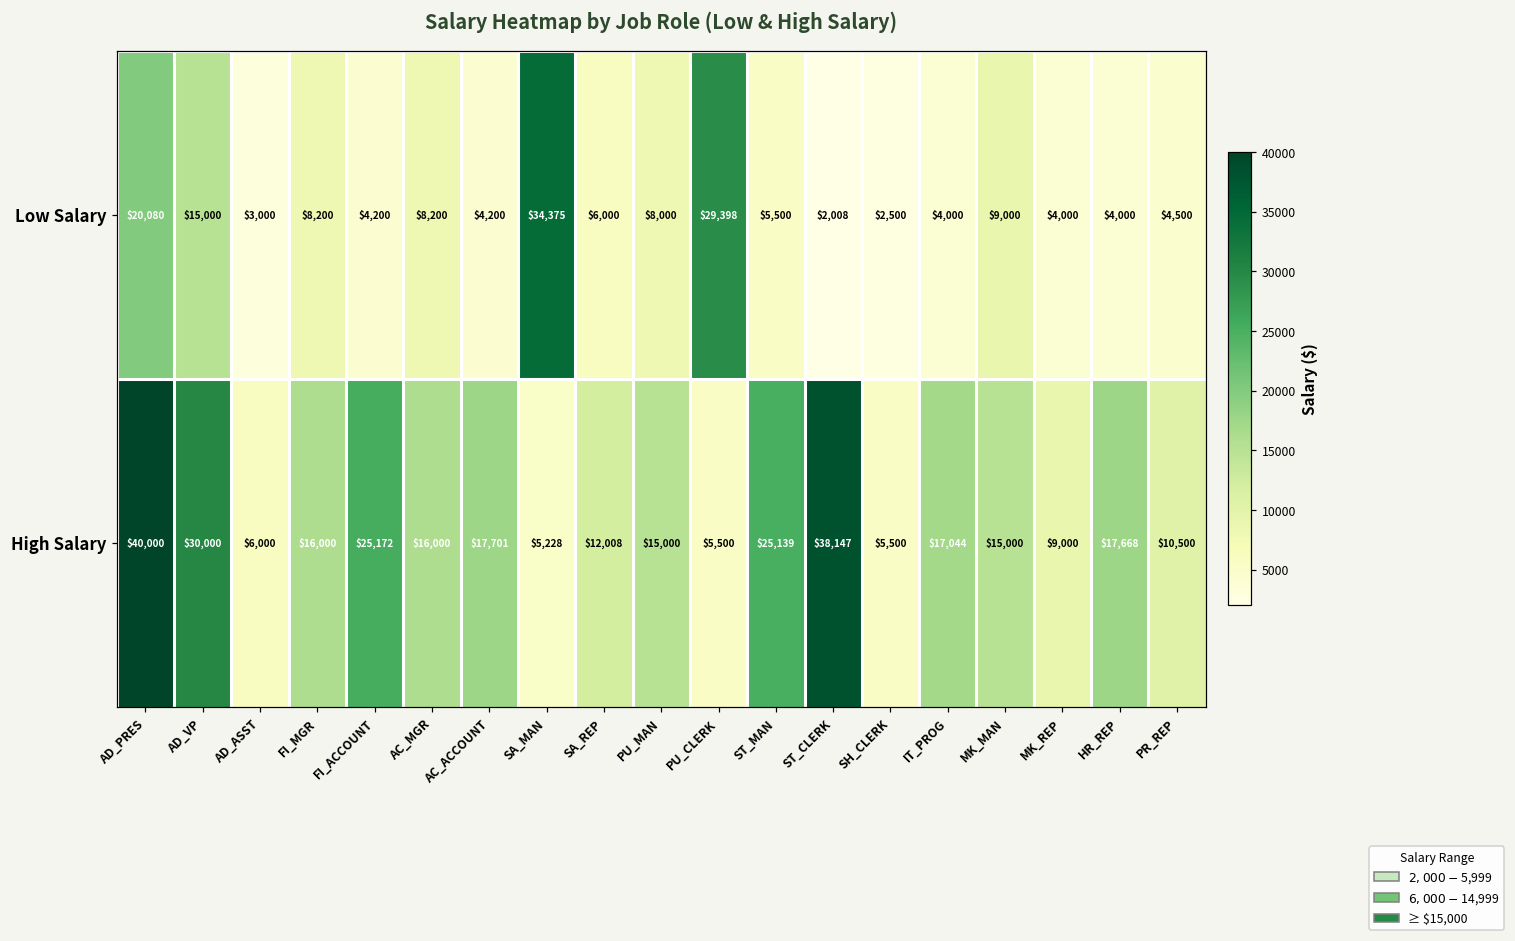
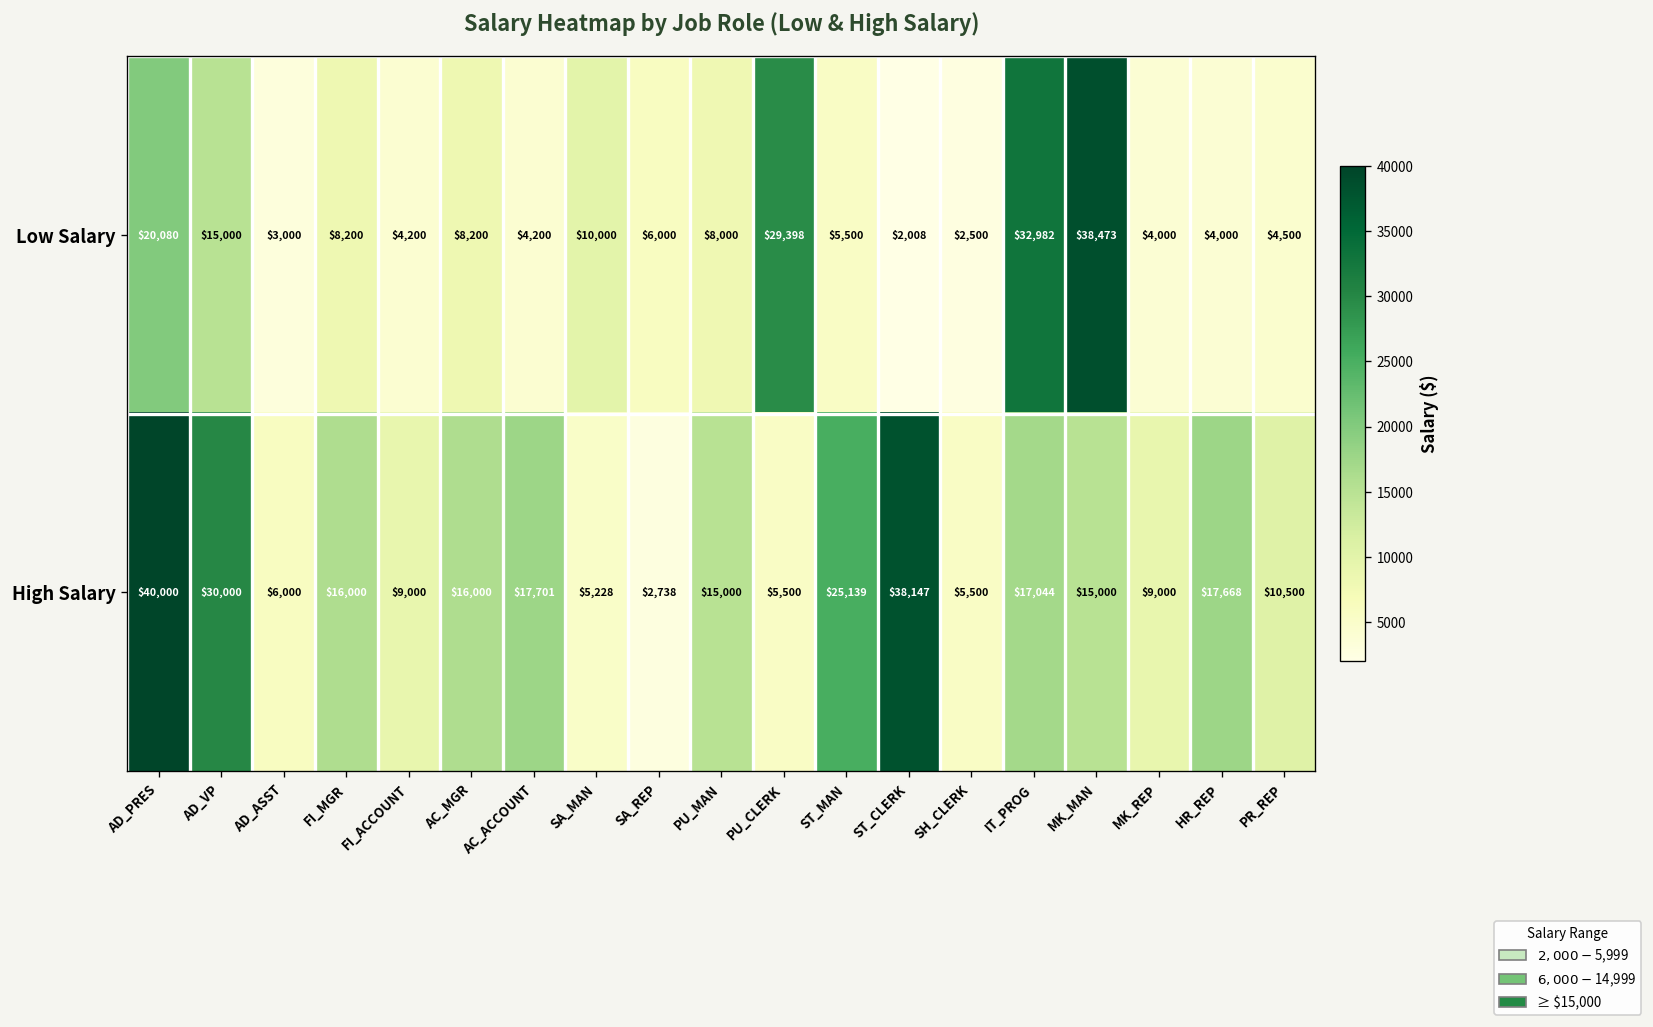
Low Salary, SA_MAN: $34,375 -> $10,000
Low Salary, IT_PROG: $4,000 -> $32,982
Low Salary, MK_MAN: $9,000 -> $38,473
High Salary, FI_ACCOUNT: $25,172 -> $9,000
High Salary, SA_REP: $12,008 -> $2,738
